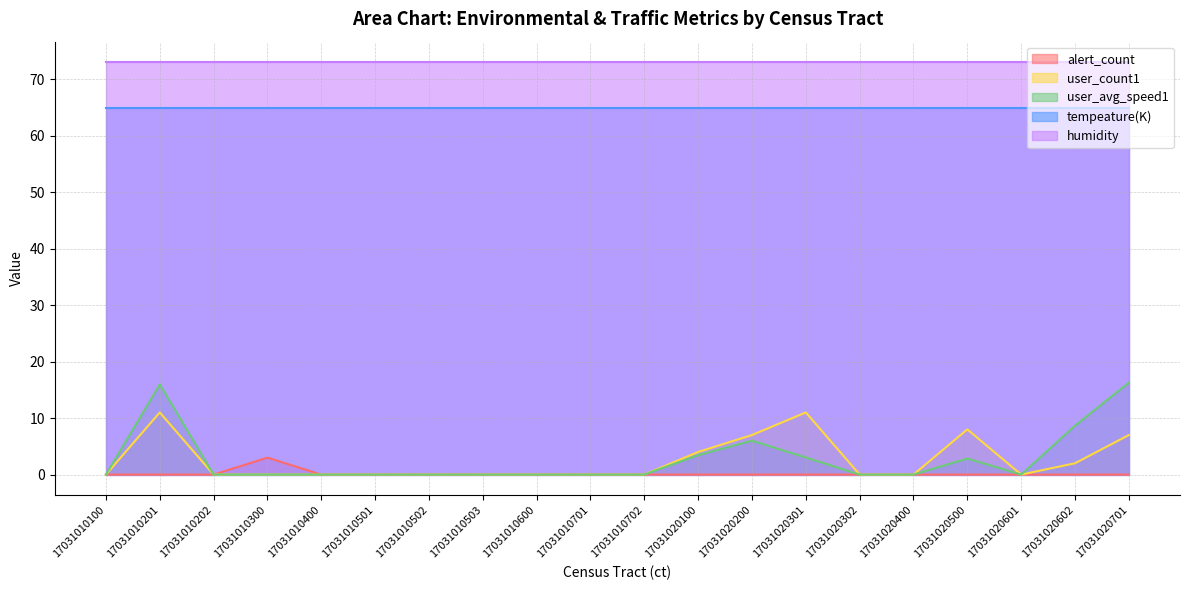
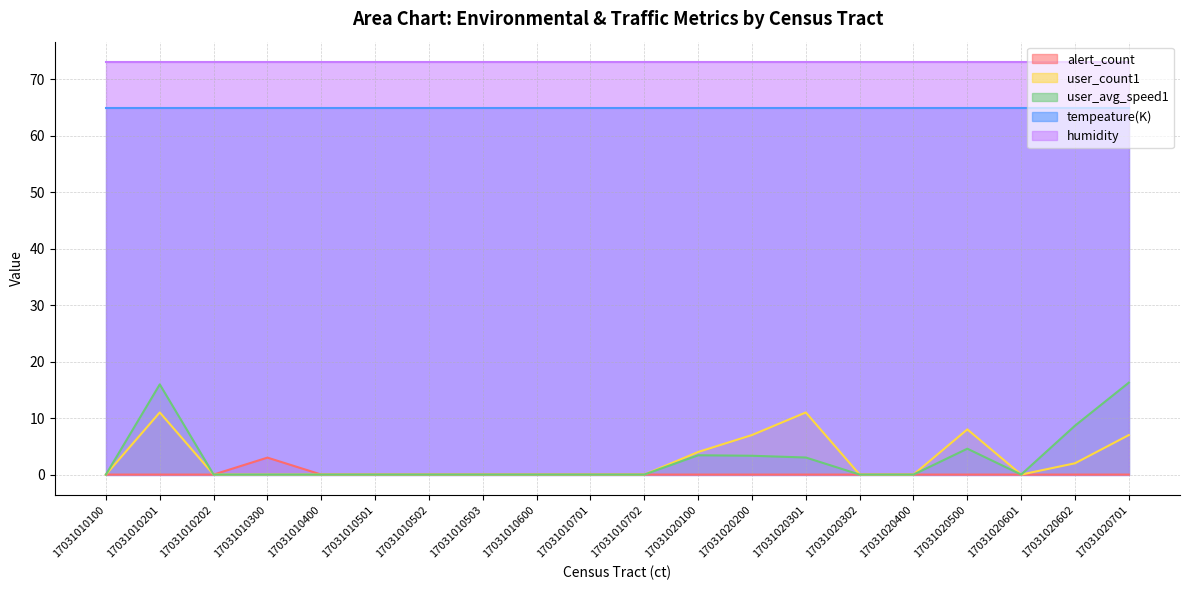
user_avg_speed1, 17031020200: 6 -> 3
user_avg_speed1, 17031020500: 3 -> 5
